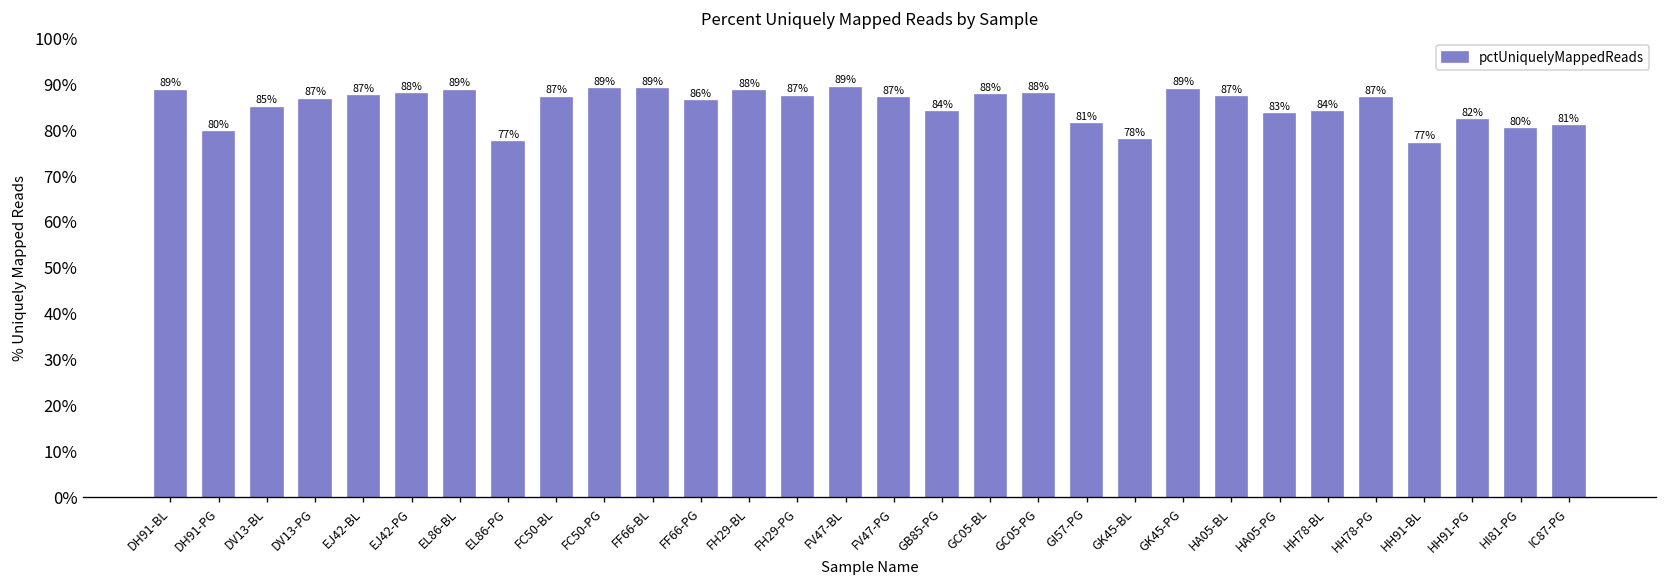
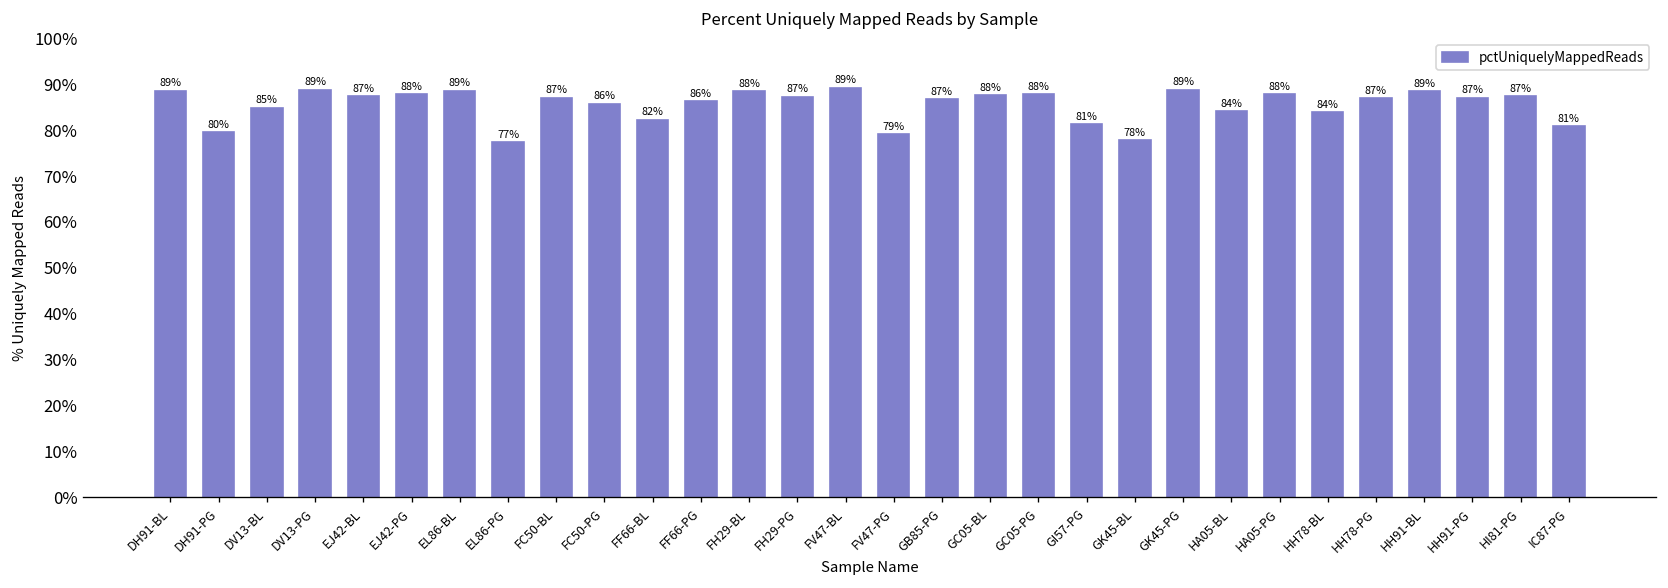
DV13-PG: 87% -> 89%
FC50-PG: 89% -> 86%
FF66-BL: 89% -> 82%
FV47-PG: 87% -> 79%
GB85-PG: 84% -> 87%
HA05-BL: 87% -> 84%
HA05-PG: 83% -> 88%
HH91-BL: 77% -> 89%
HH91-PG: 82% -> 87%
HI81-PG: 80% -> 87%
